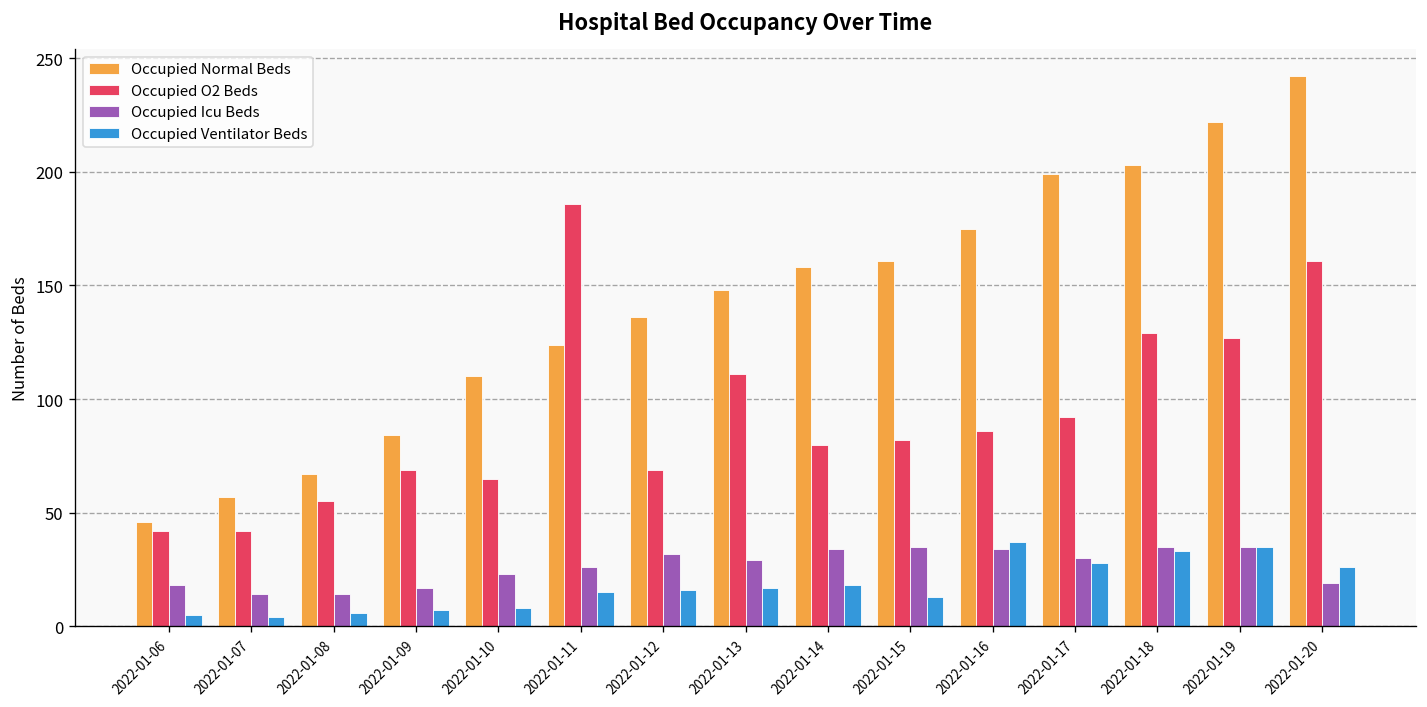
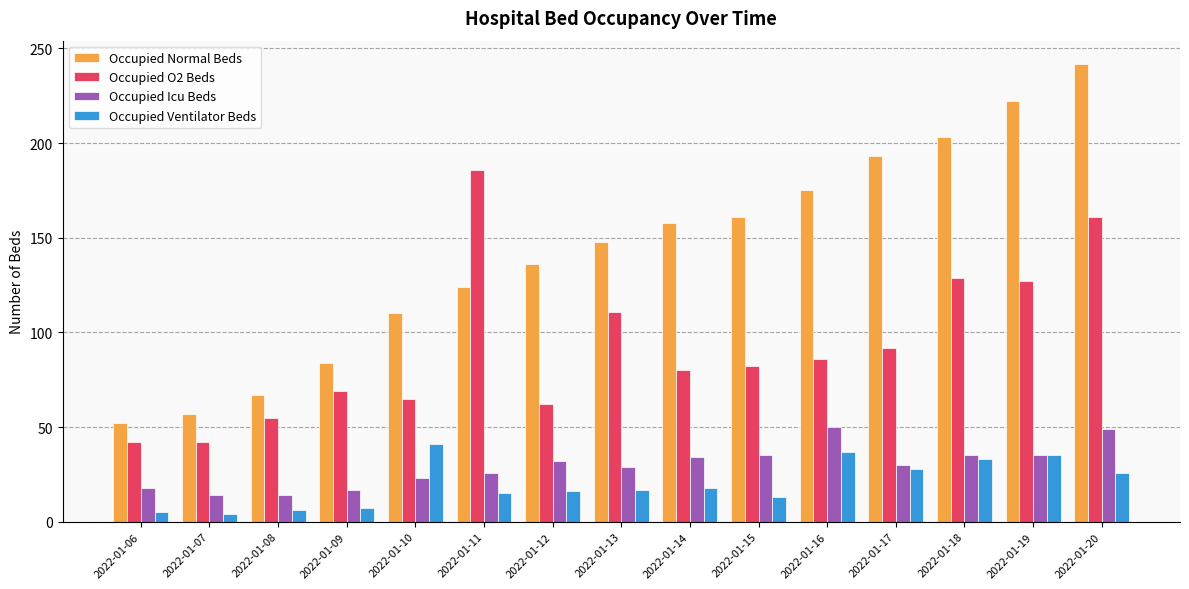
Occupied Normal Beds, 2022-01-06: 46 -> 52
Occupied Ventilator Beds, 2022-01-10: 8 -> 41
Occupied O2 Beds, 2022-01-12: 69 -> 62
Occupied Icu Beds, 2022-01-16: 34 -> 50
Occupied Normal Beds, 2022-01-17: 199 -> 193
Occupied Icu Beds, 2022-01-20: 19 -> 49
